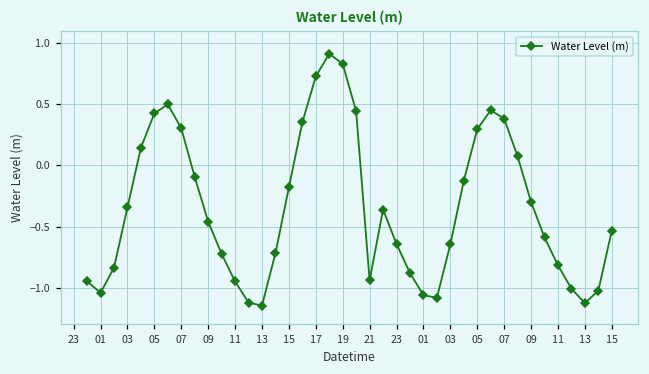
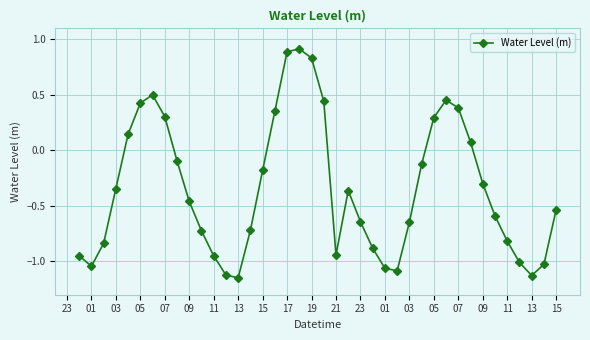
17: 0.73 -> 0.89
